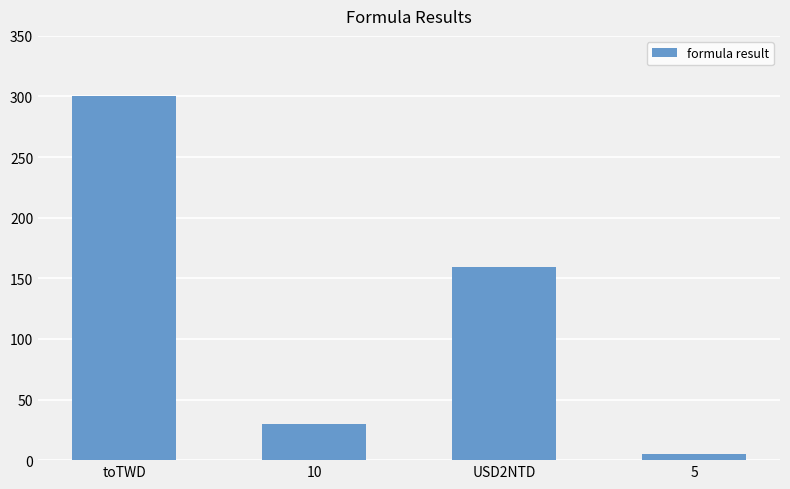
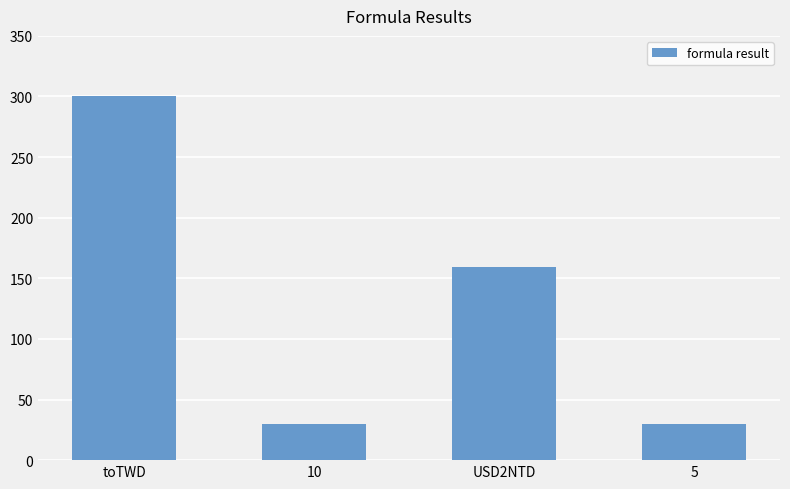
5: 5 -> 30
